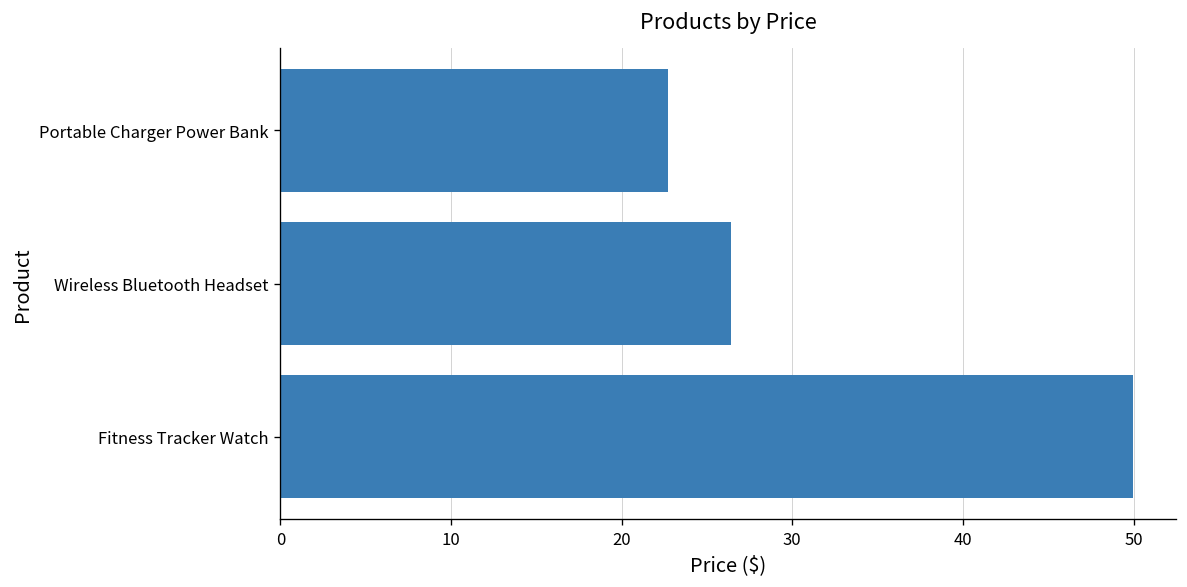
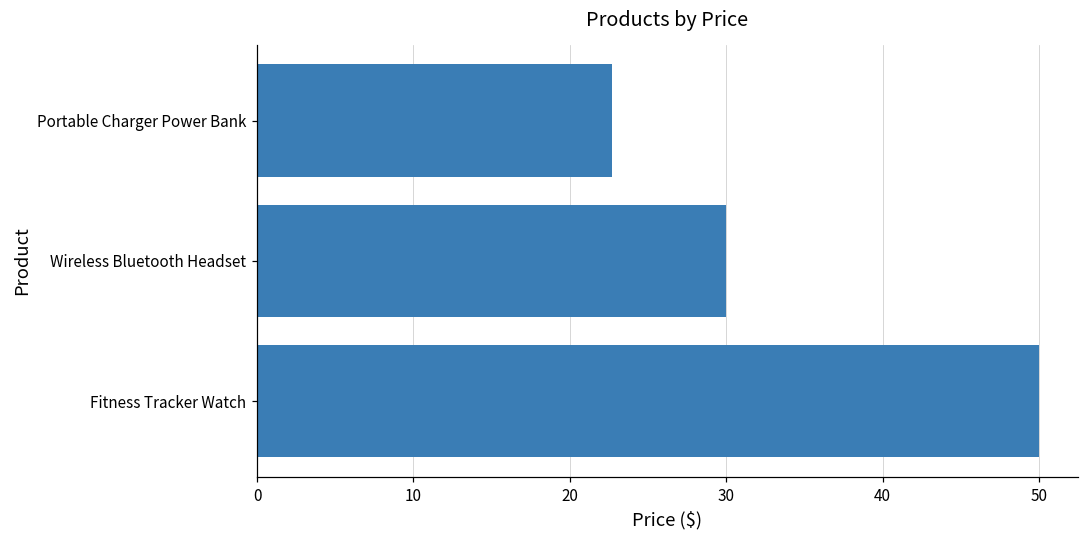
Wireless Bluetooth Headset: 26.4 -> 30.0
